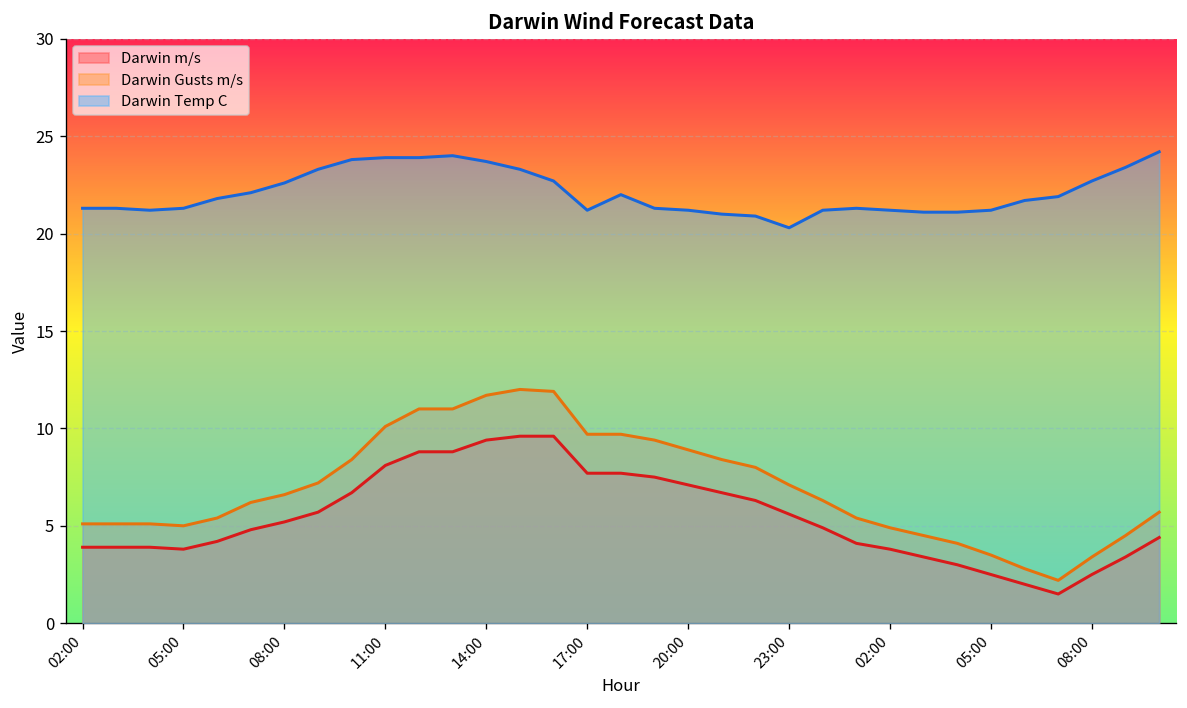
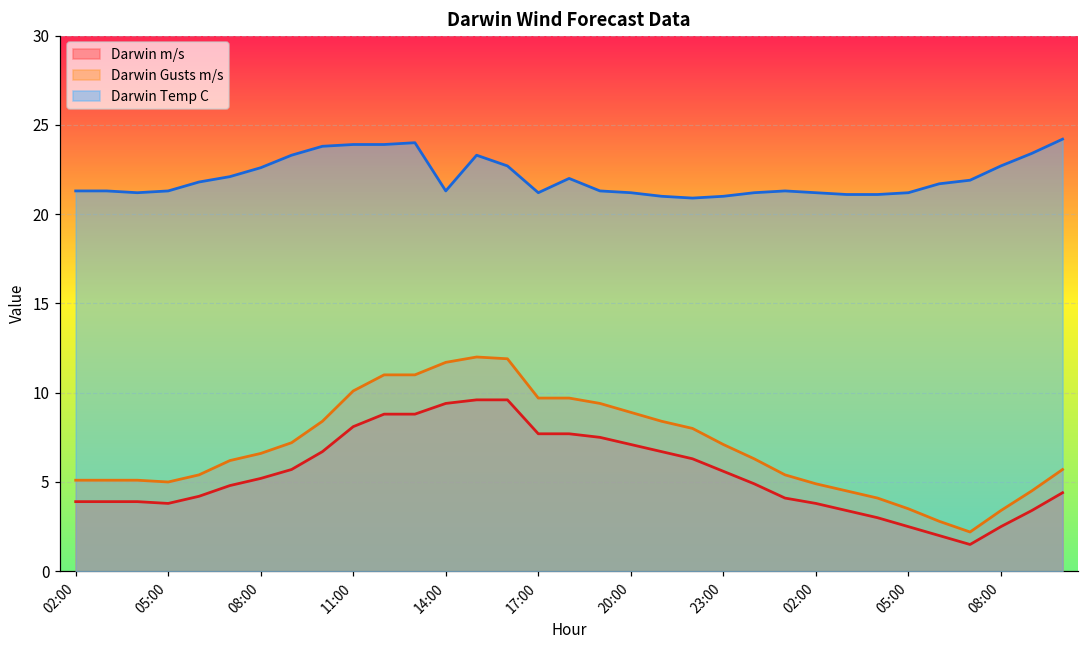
Darwin Temp C, 14:00: 23.7 -> 21.3
Darwin Temp C, 23:00: 20.3 -> 21.0
